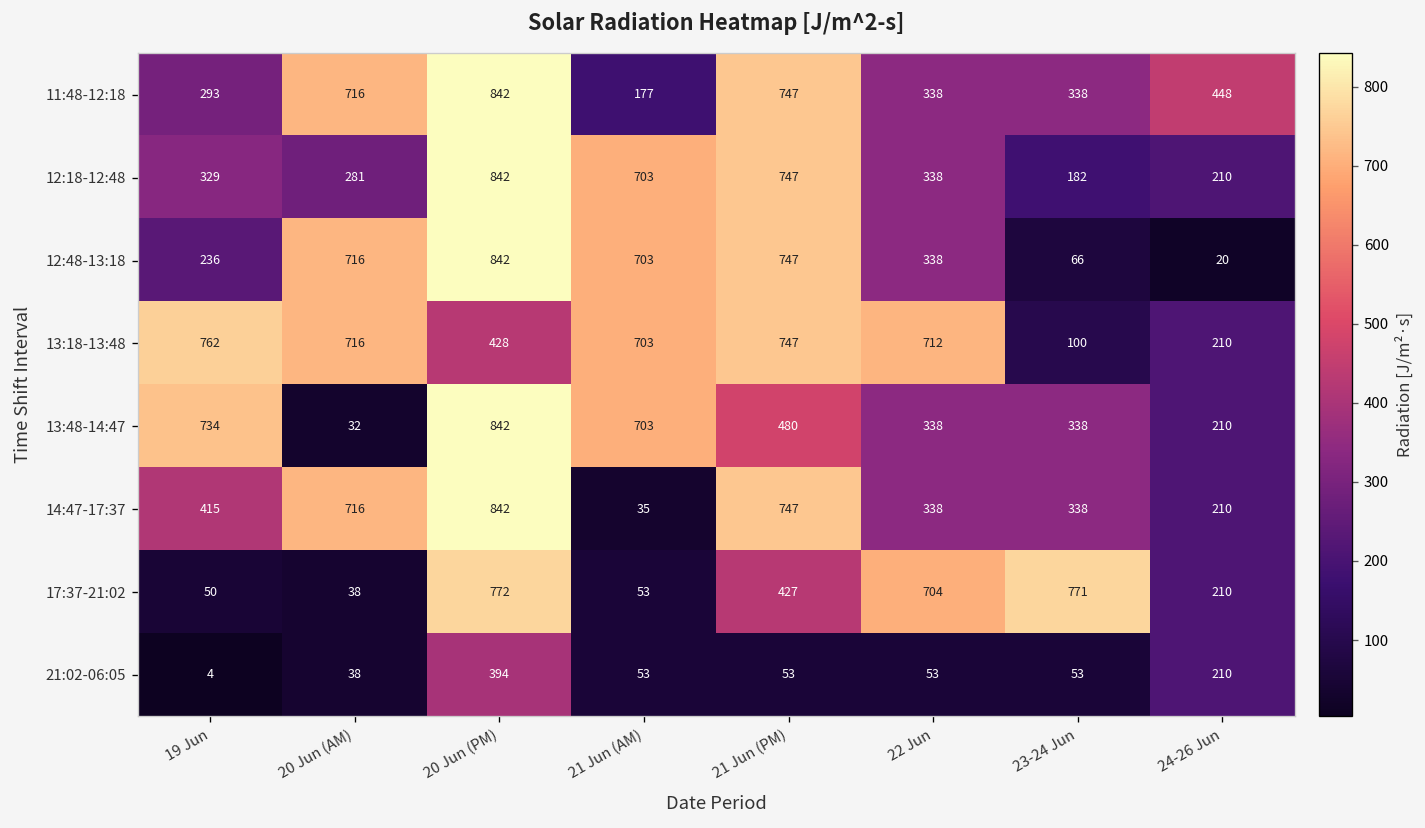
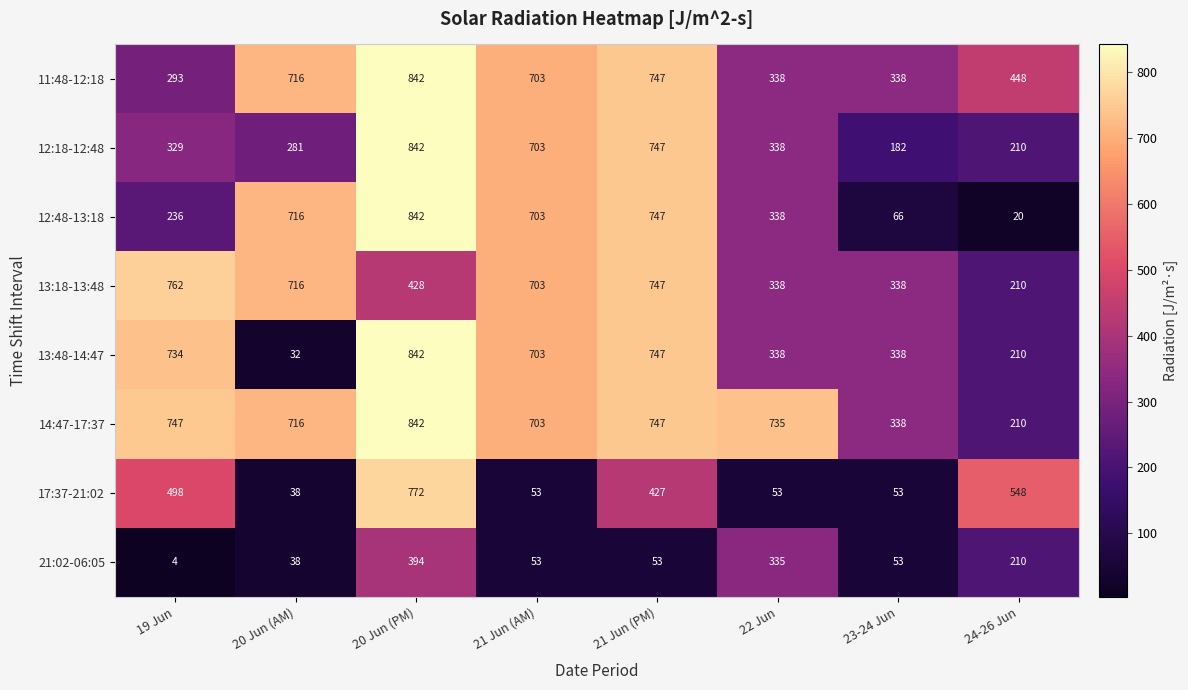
11:48-12:18, 21 Jun (AM): 177 -> 703
13:18-13:48, 22 Jun: 712 -> 338
13:18-13:48, 23-24 Jun: 100 -> 338
13:48-14:47, 21 Jun (PM): 480 -> 747
14:47-17:37, 19 Jun: 415 -> 747
14:47-17:37, 21 Jun (AM): 35 -> 703
14:47-17:37, 22 Jun: 338 -> 735
17:37-21:02, 19 Jun: 50 -> 498
17:37-21:02, 22 Jun: 704 -> 53
17:37-21:02, 23-24 Jun: 771 -> 53
17:37-21:02, 24-26 Jun: 210 -> 548
21:02-06:05, 22 Jun: 53 -> 335
